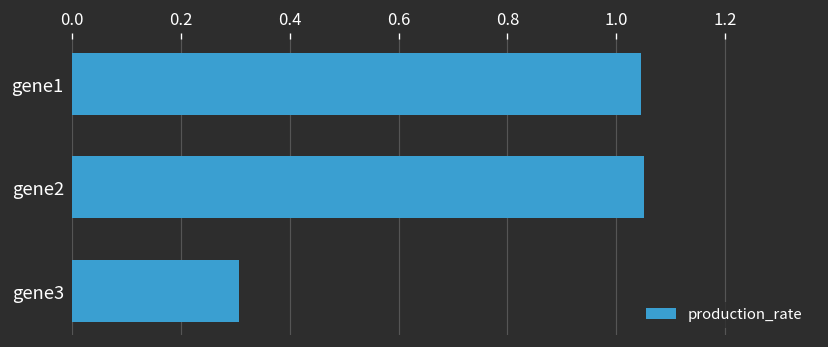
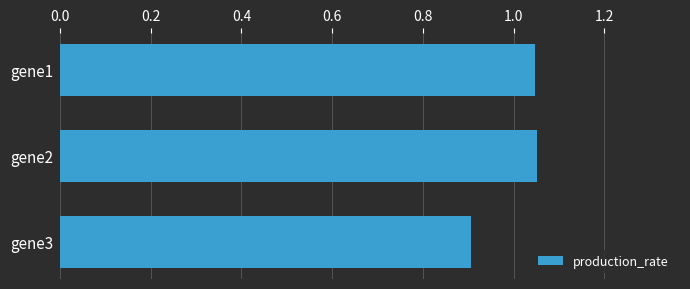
gene3: 0.31 -> 0.91
